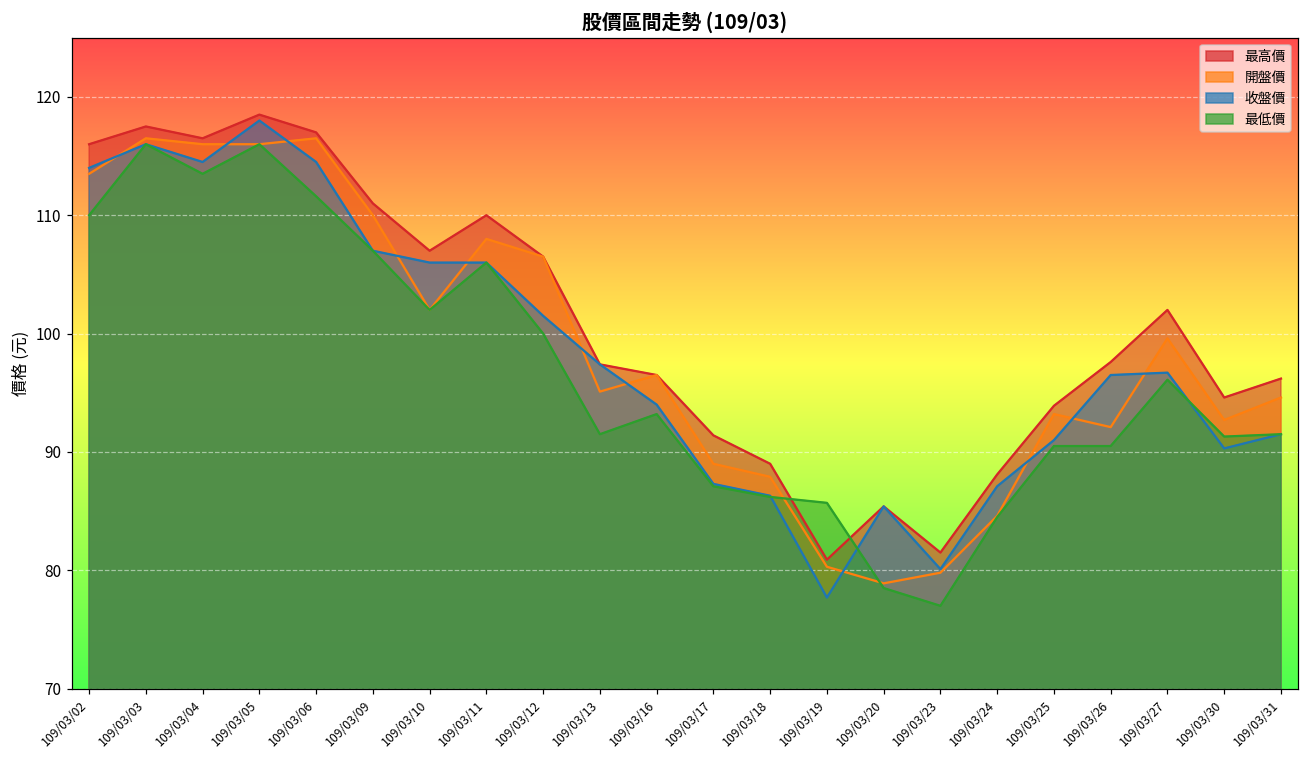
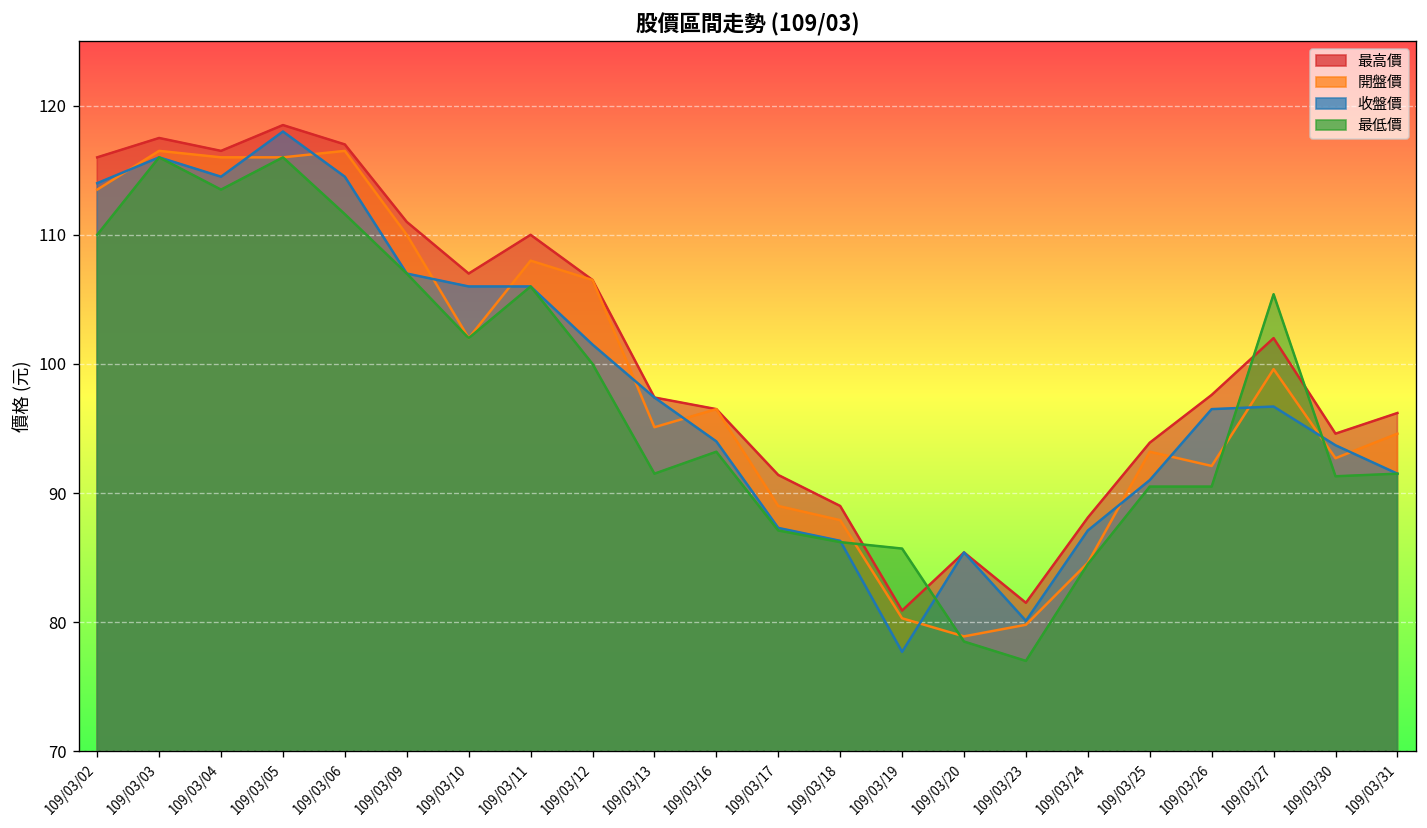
最低價, 109/03/27: 96.1 -> 105.4
收盤價, 109/03/30: 90.3 -> 93.7
